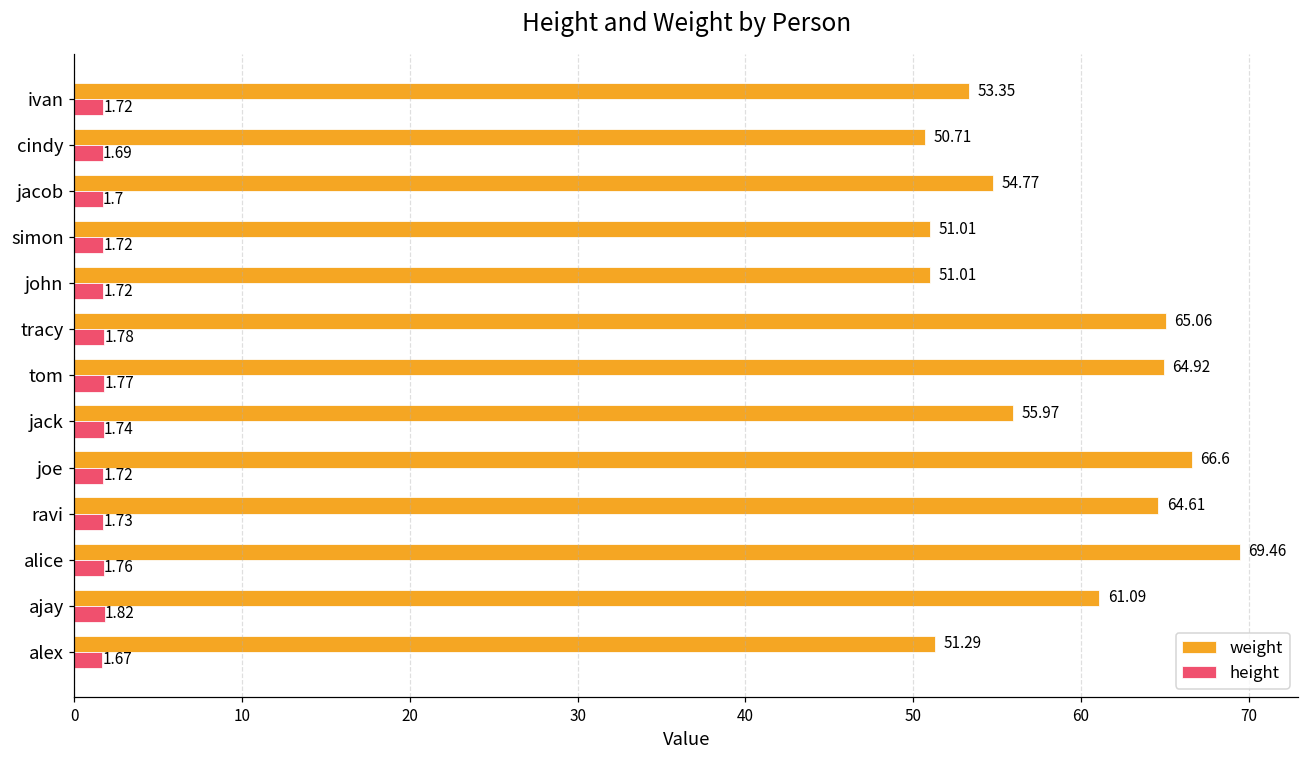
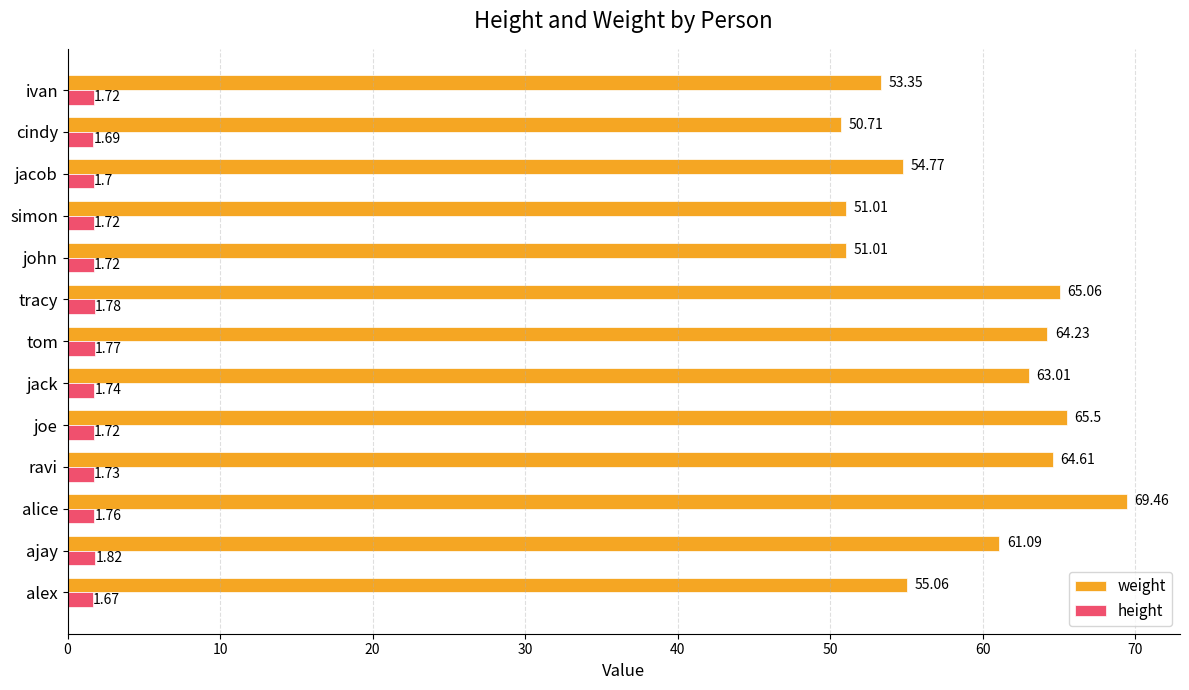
weight, tom: 64.92 -> 64.23
weight, jack: 55.97 -> 63.01
weight, joe: 66.6 -> 65.5
weight, alex: 51.29 -> 55.06
